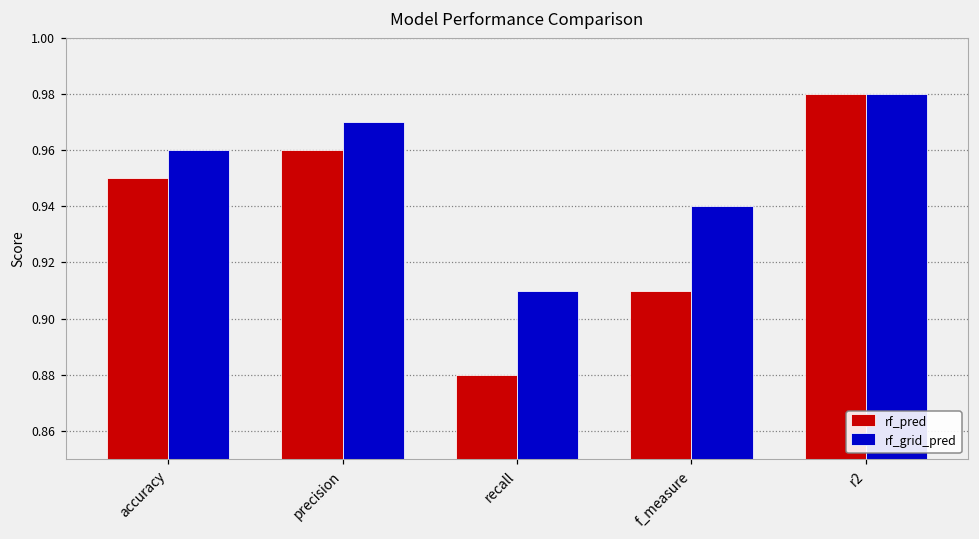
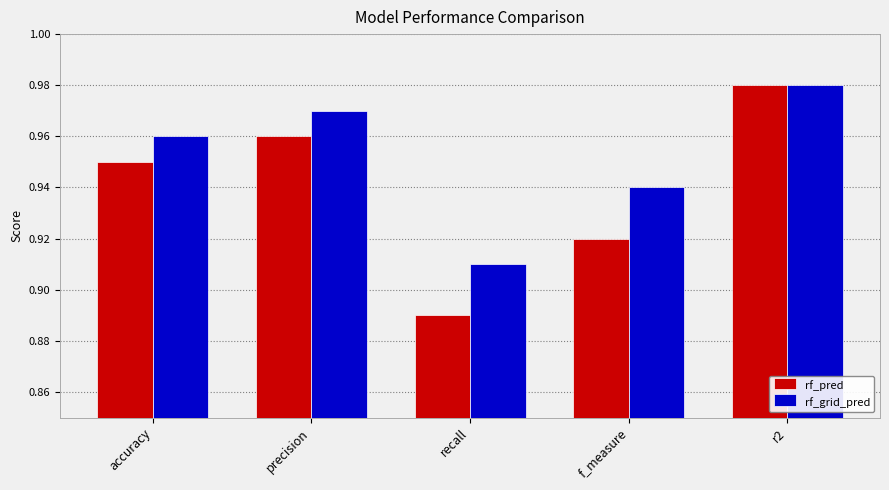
rf_pred, recall: 0.88 -> 0.89
rf_pred, f_measure: 0.91 -> 0.92
